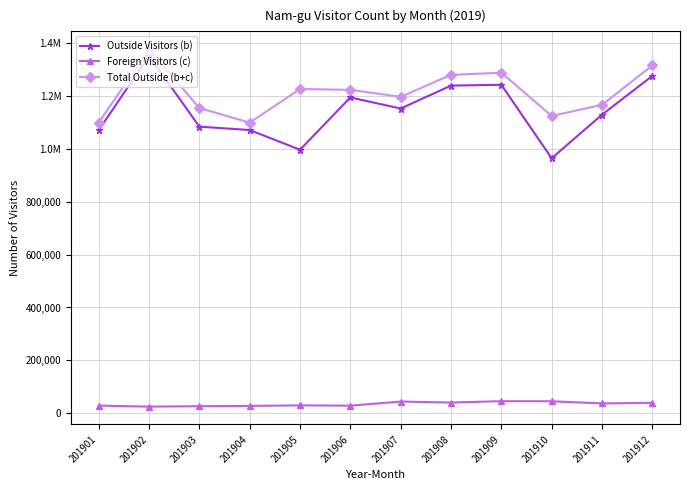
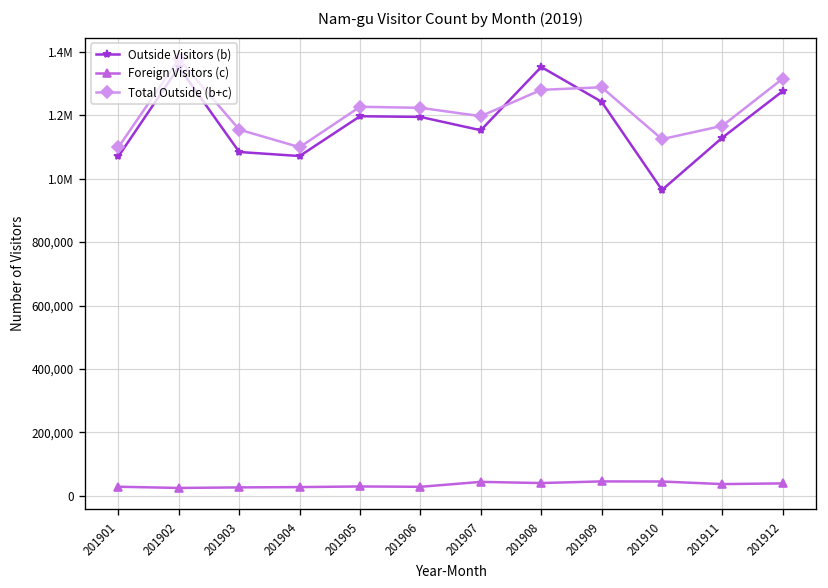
Outside Visitors (b), 201905: 1,000,000 -> 1,200,000
Outside Visitors (b), 201908: 1,240,000 -> 1,350,000
